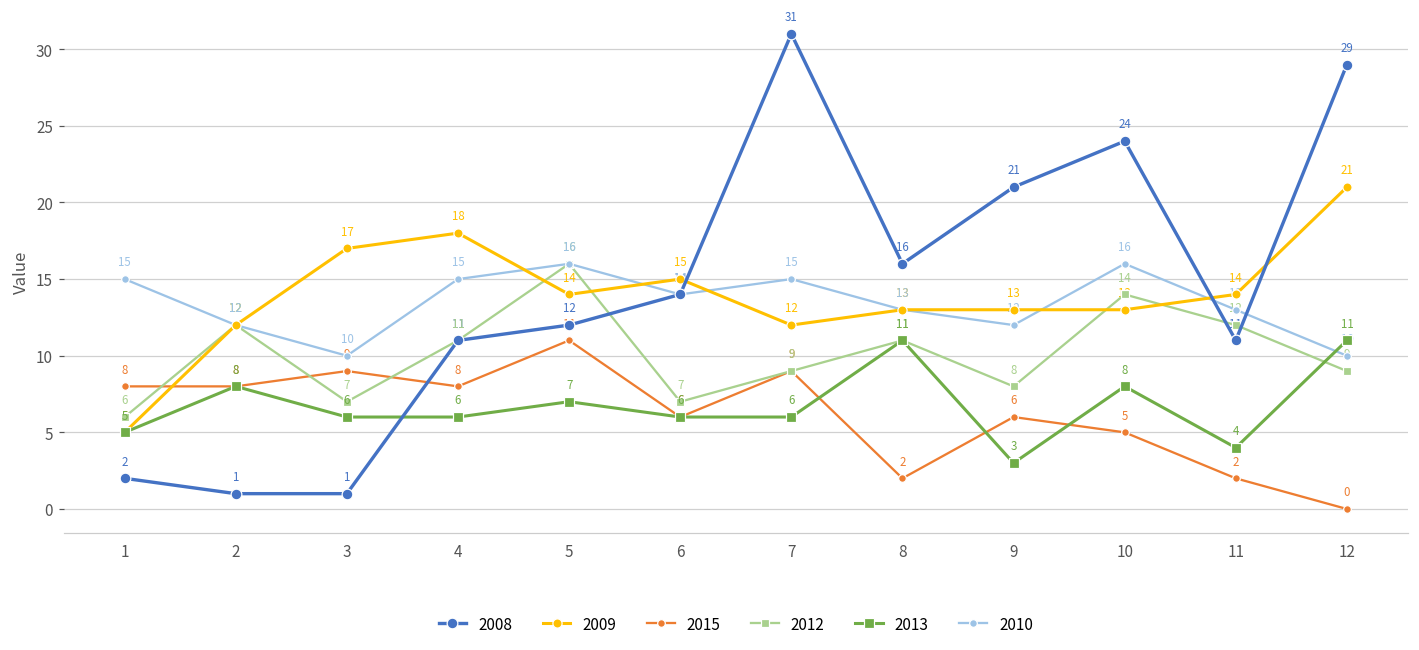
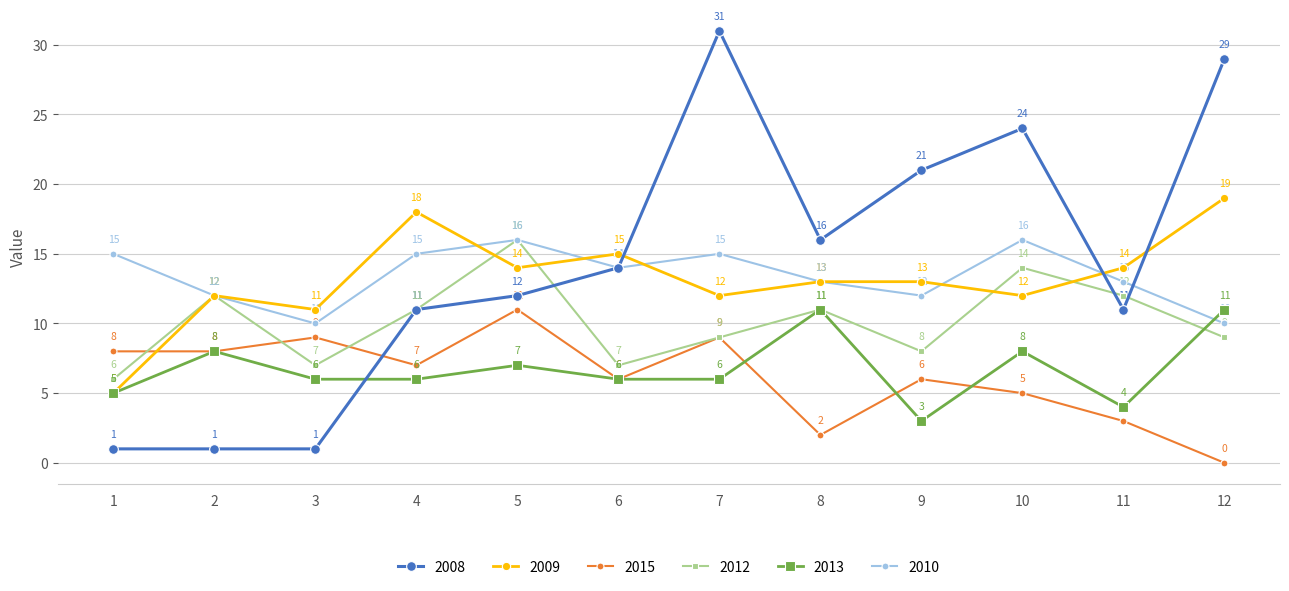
2008, 1: 2 -> 1
2009, 3: 17 -> 11
2015, 4: 8 -> 7
2009, 10: 13 -> 12
2015, 11: 2 -> 3
2009, 12: 21 -> 19
